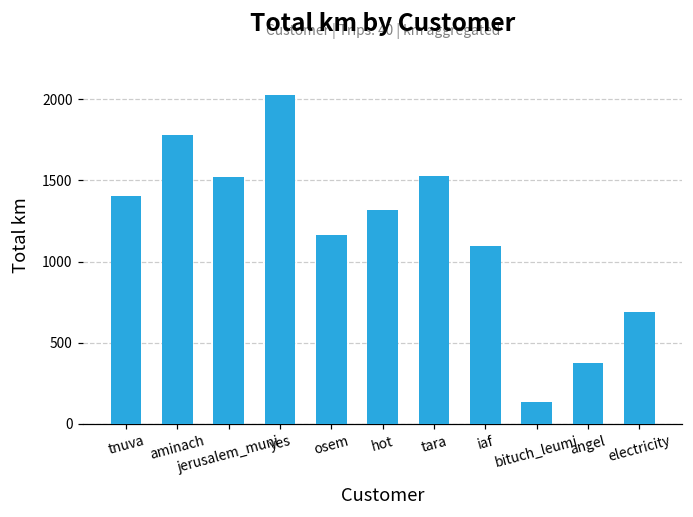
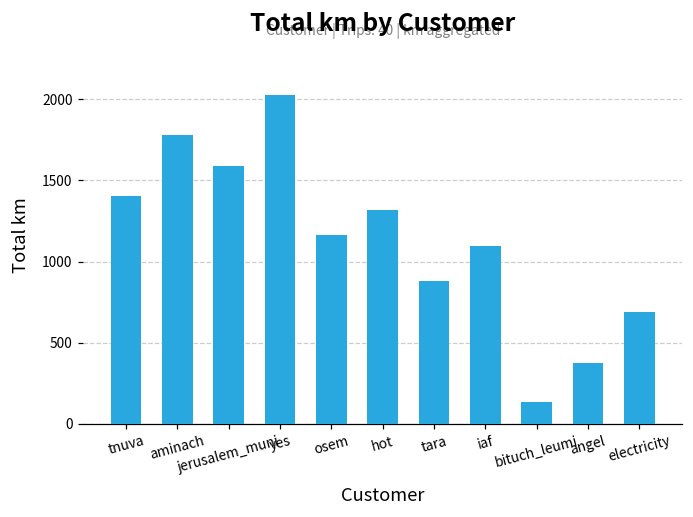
jerusalem_muni: 1520 -> 1590
tara: 1530 -> 880
